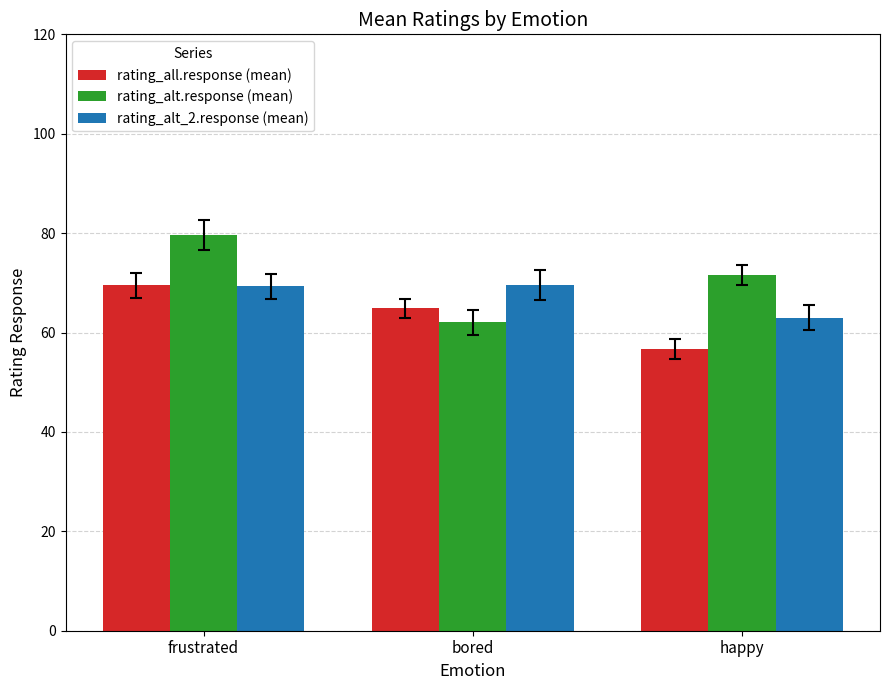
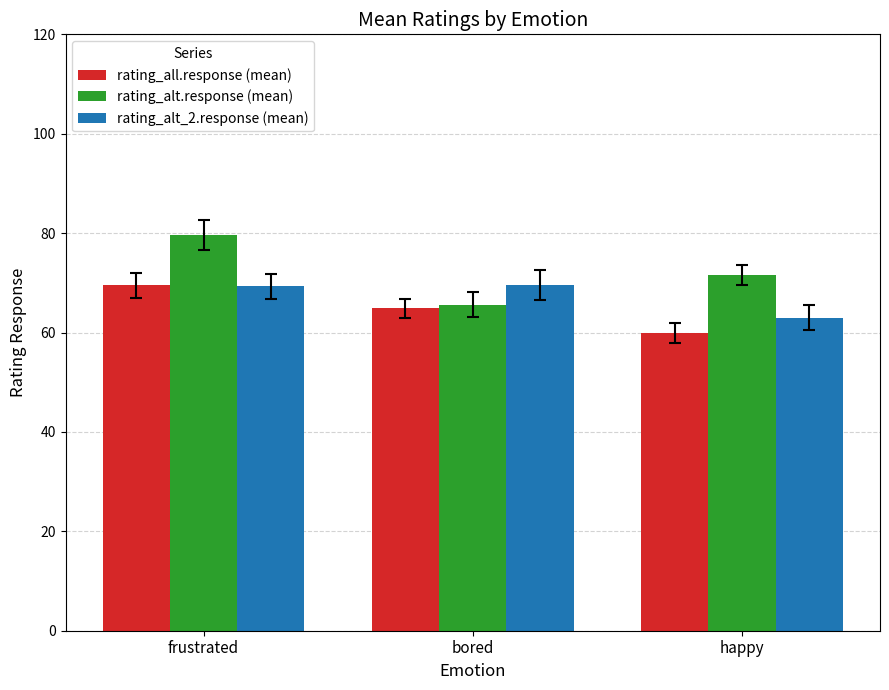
rating_alt.response (mean), bored: 62 -> 66
rating_all.response (mean), happy: 57 -> 60
